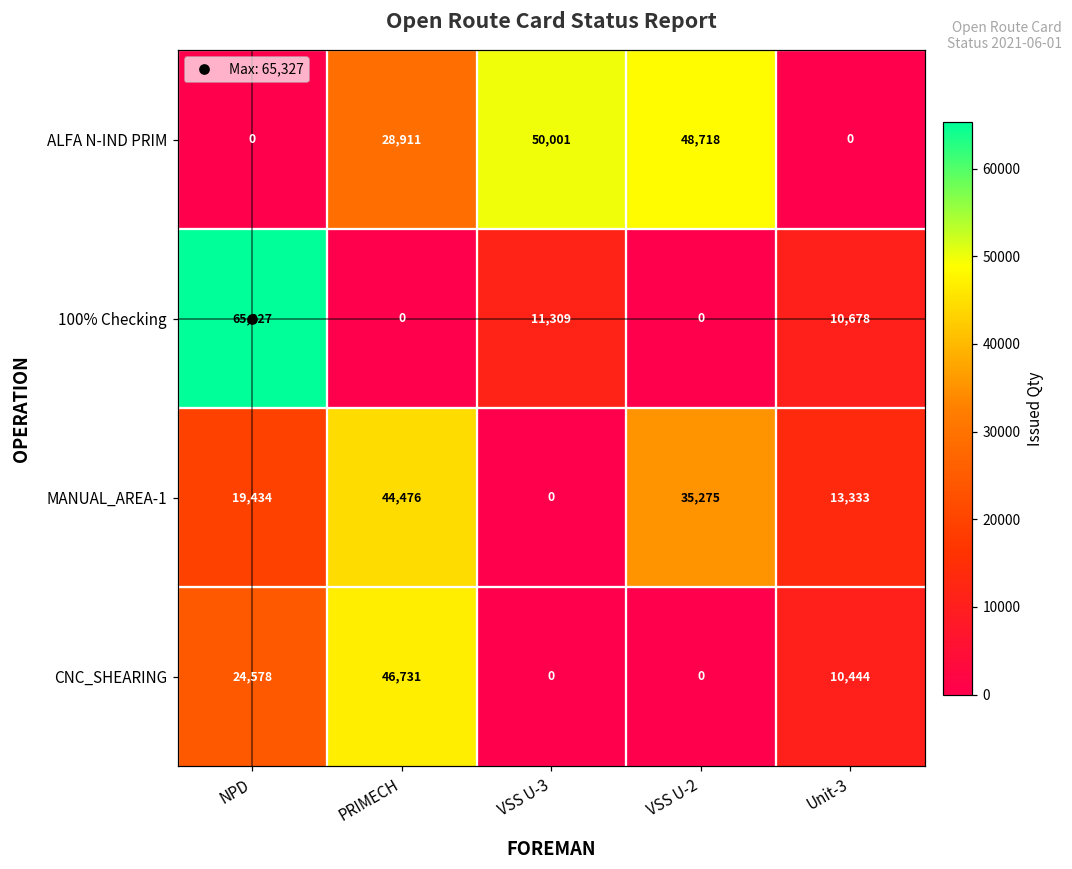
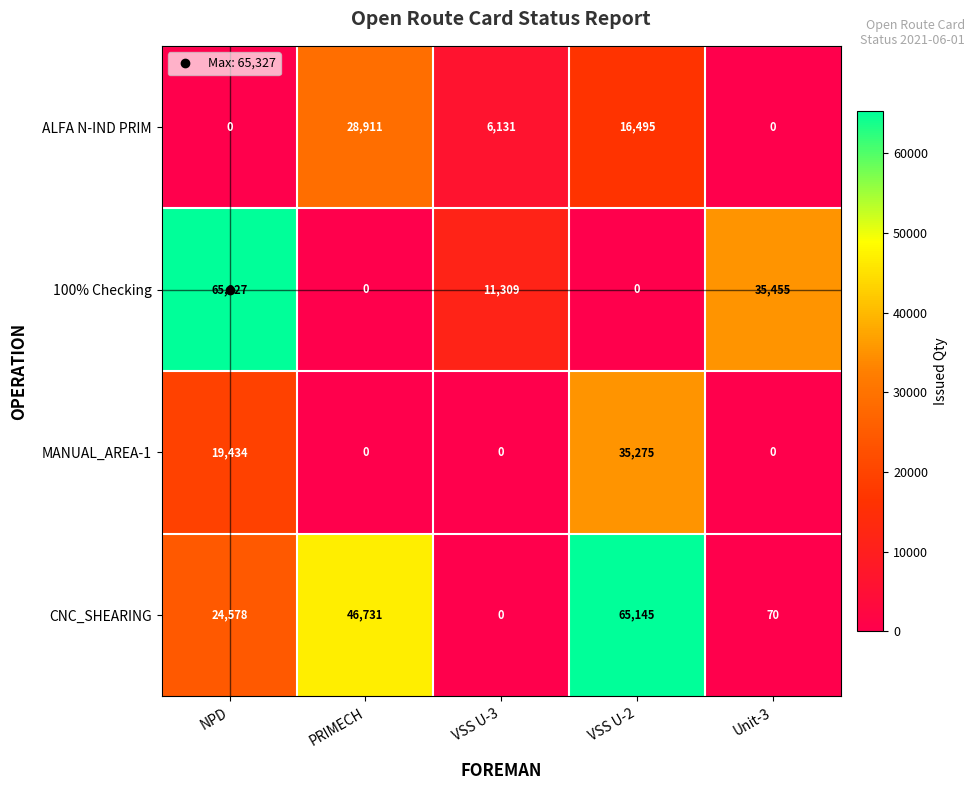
ALFA N-IND PRIM, VSS U-3: 50,001 -> 6,131
ALFA N-IND PRIM, VSS U-2: 48,718 -> 16,495
100% Checking, Unit-3: 10,678 -> 35,455
MANUAL_AREA-1, PRIMECH: 44,476 -> 0
MANUAL_AREA-1, Unit-3: 13,333 -> 0
CNC_SHEARING, VSS U-2: 0 -> 65,145
CNC_SHEARING, Unit-3: 10,444 -> 70
